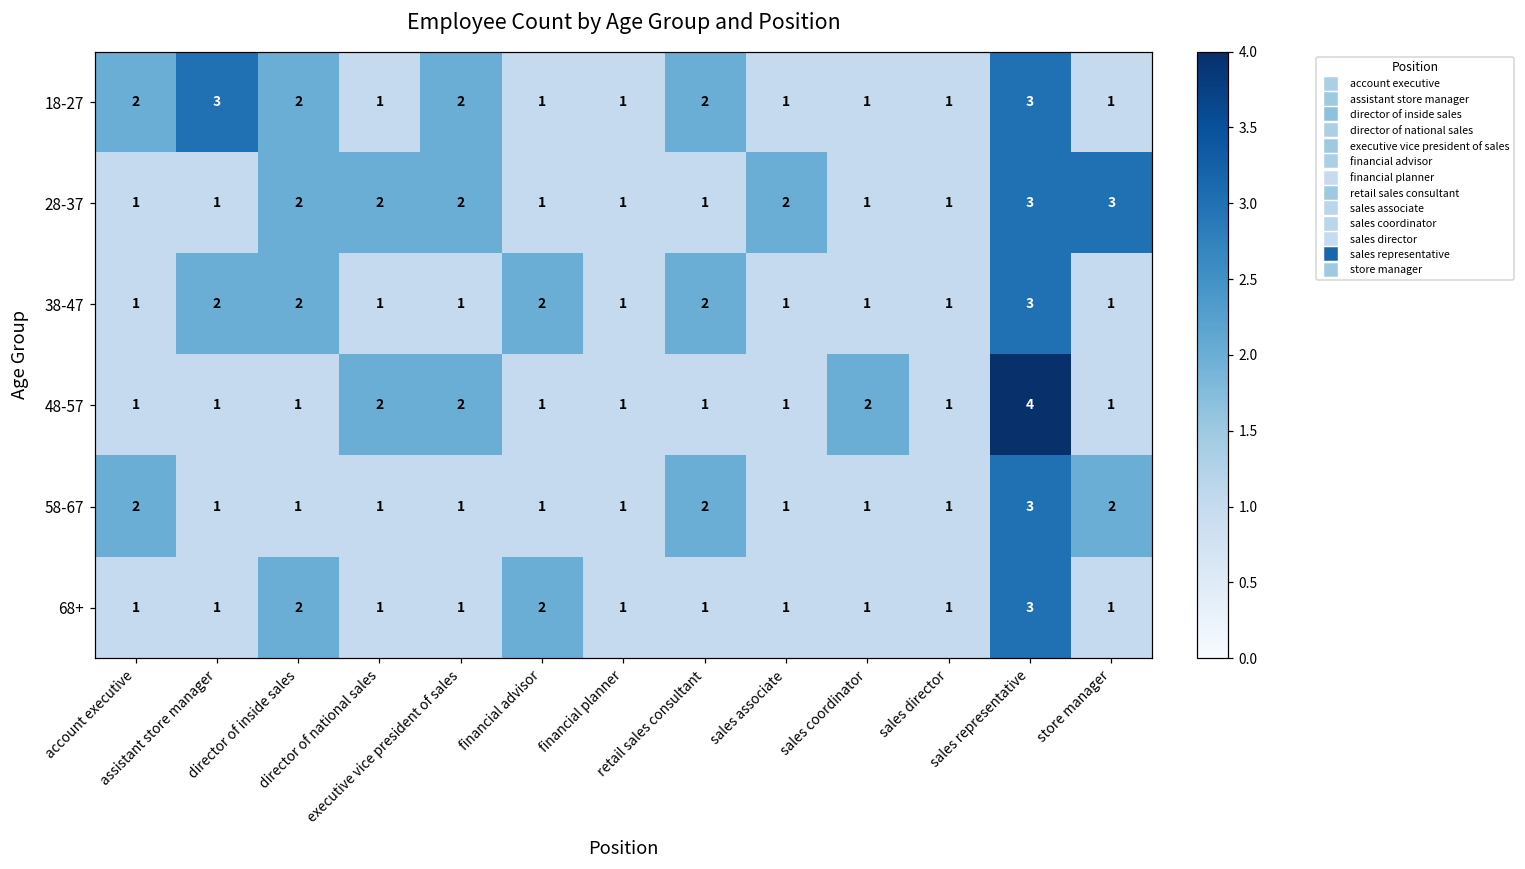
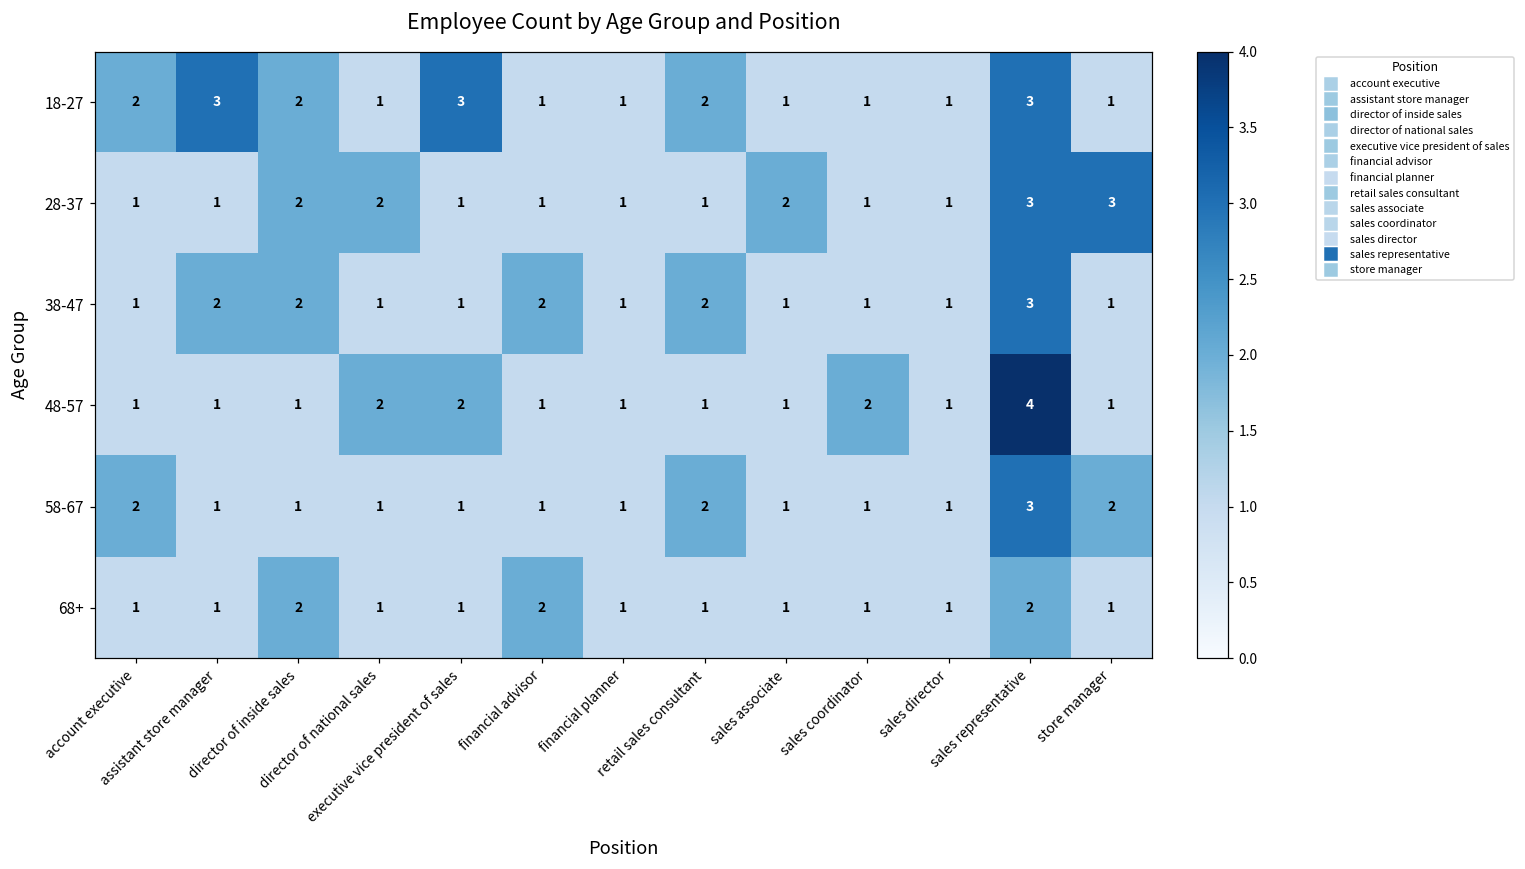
18-27, executive vice president of sales: 2 -> 3
28-37, executive vice president of sales: 2 -> 1
68+, sales representative: 3 -> 2
